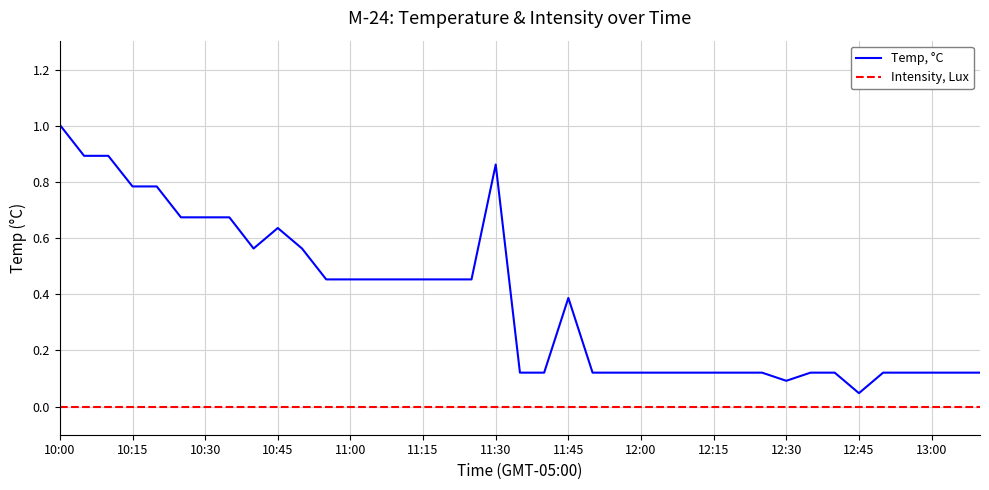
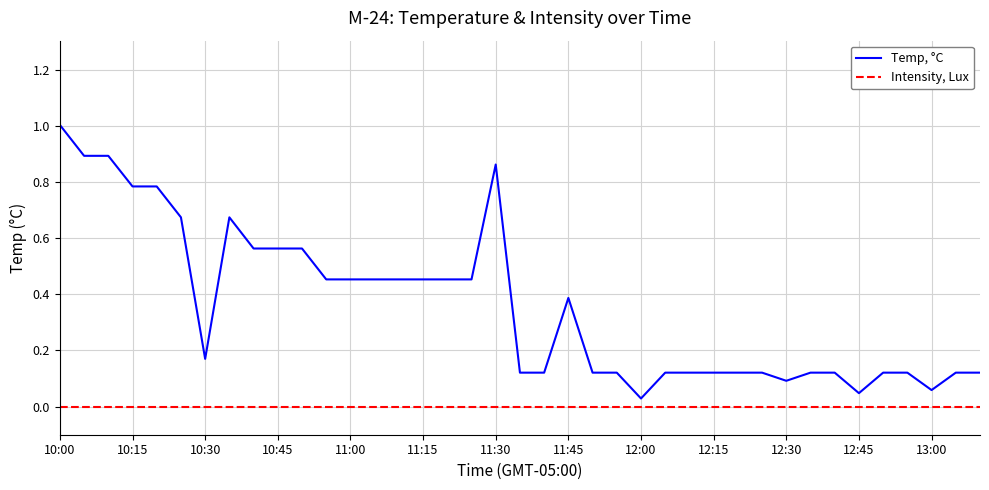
Temp, °C, 10:30: 0.67 -> 0.17
Temp, °C, 10:45: 0.64 -> 0.56
Temp, °C, 12:00: 0.12 -> 0.03
Temp, °C, 13:00: 0.12 -> 0.06
